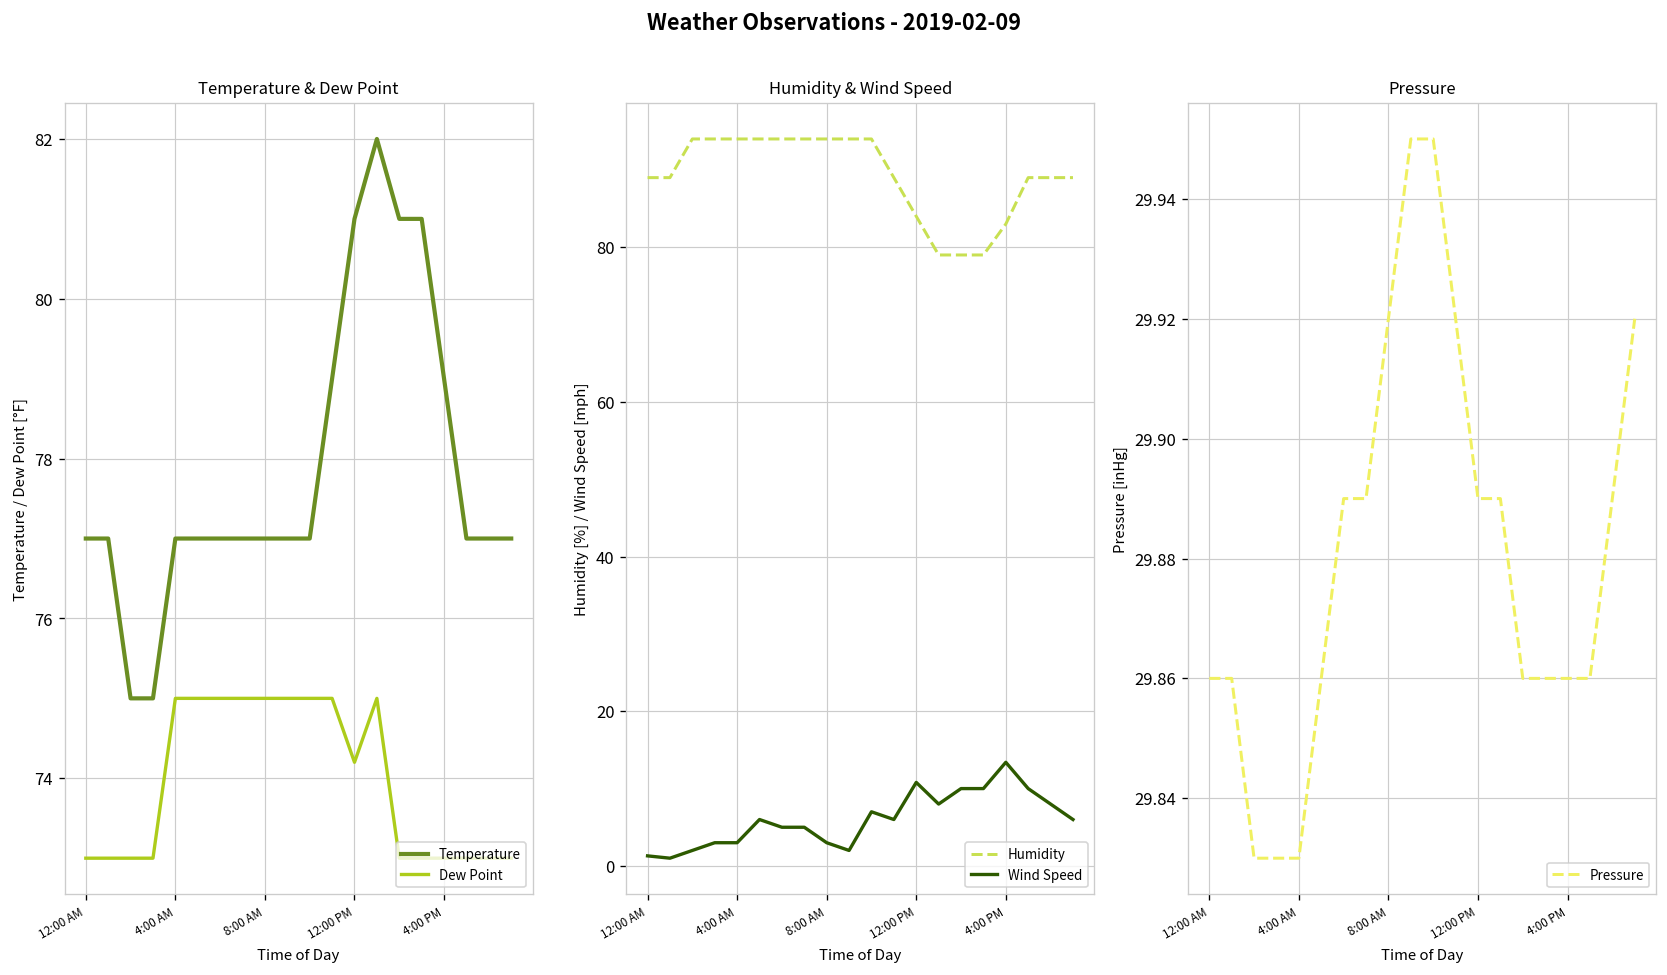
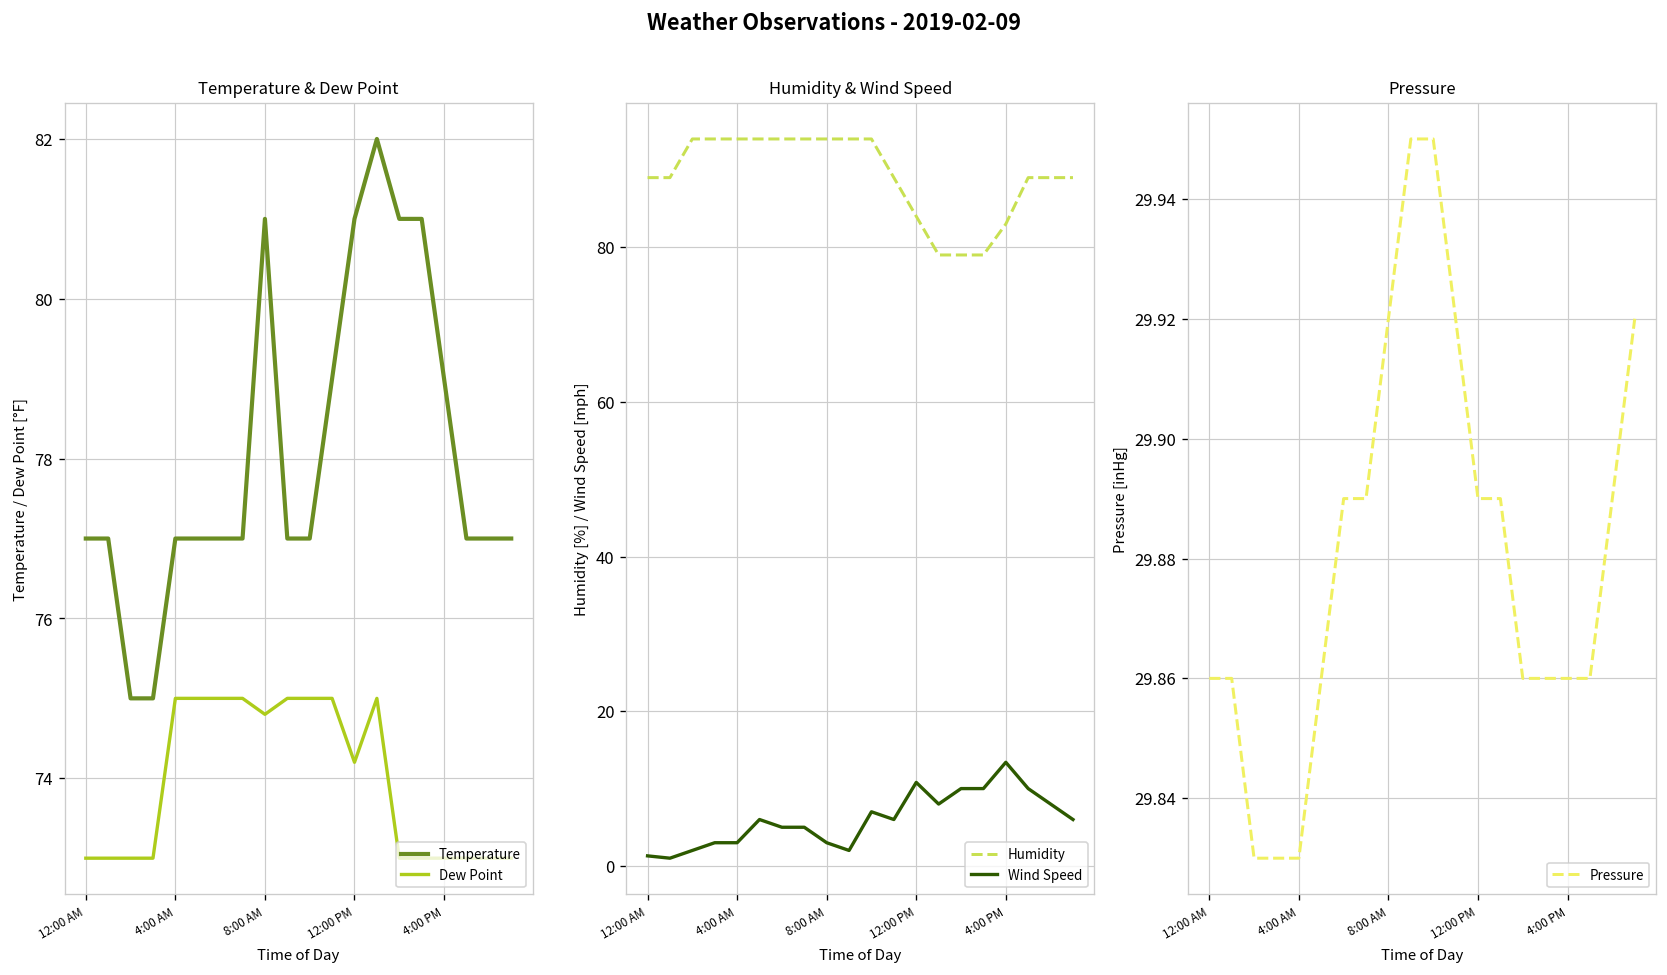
Temperature & Dew Point, Temperature, 8:00 AM: 77 -> 81
Temperature & Dew Point, Dew Point, 8:00 AM: 75.0 -> 74.8
